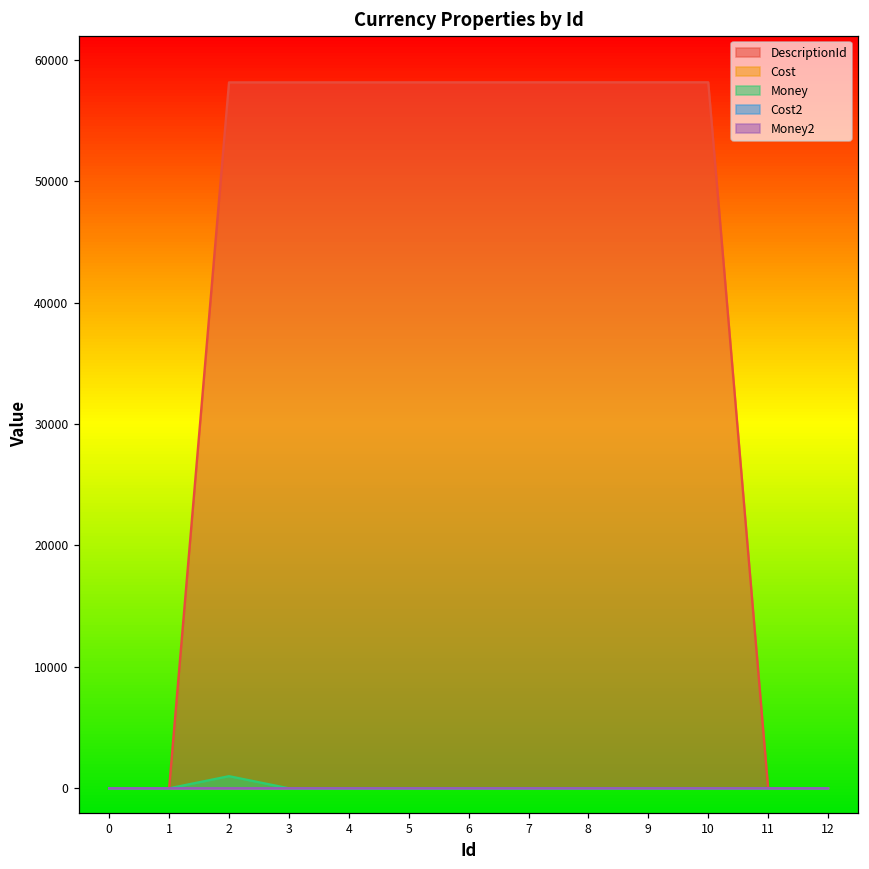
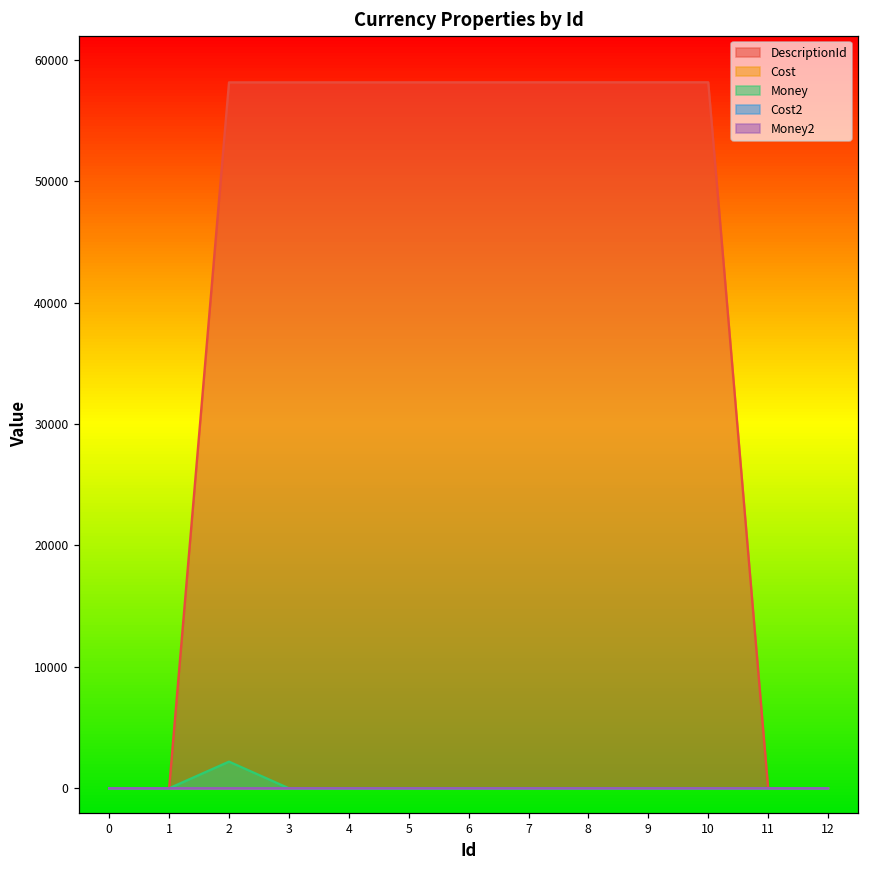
Money, 2: 1000 -> 2200
